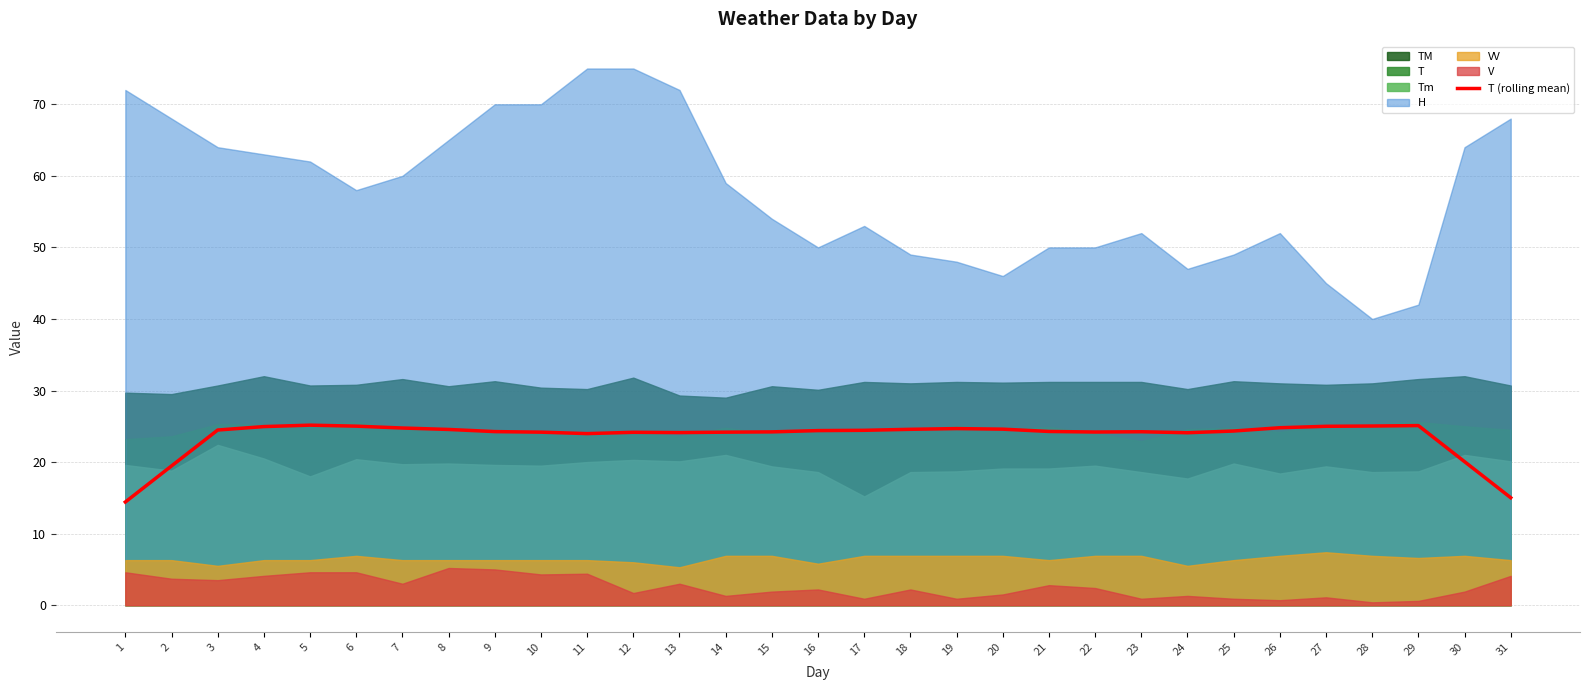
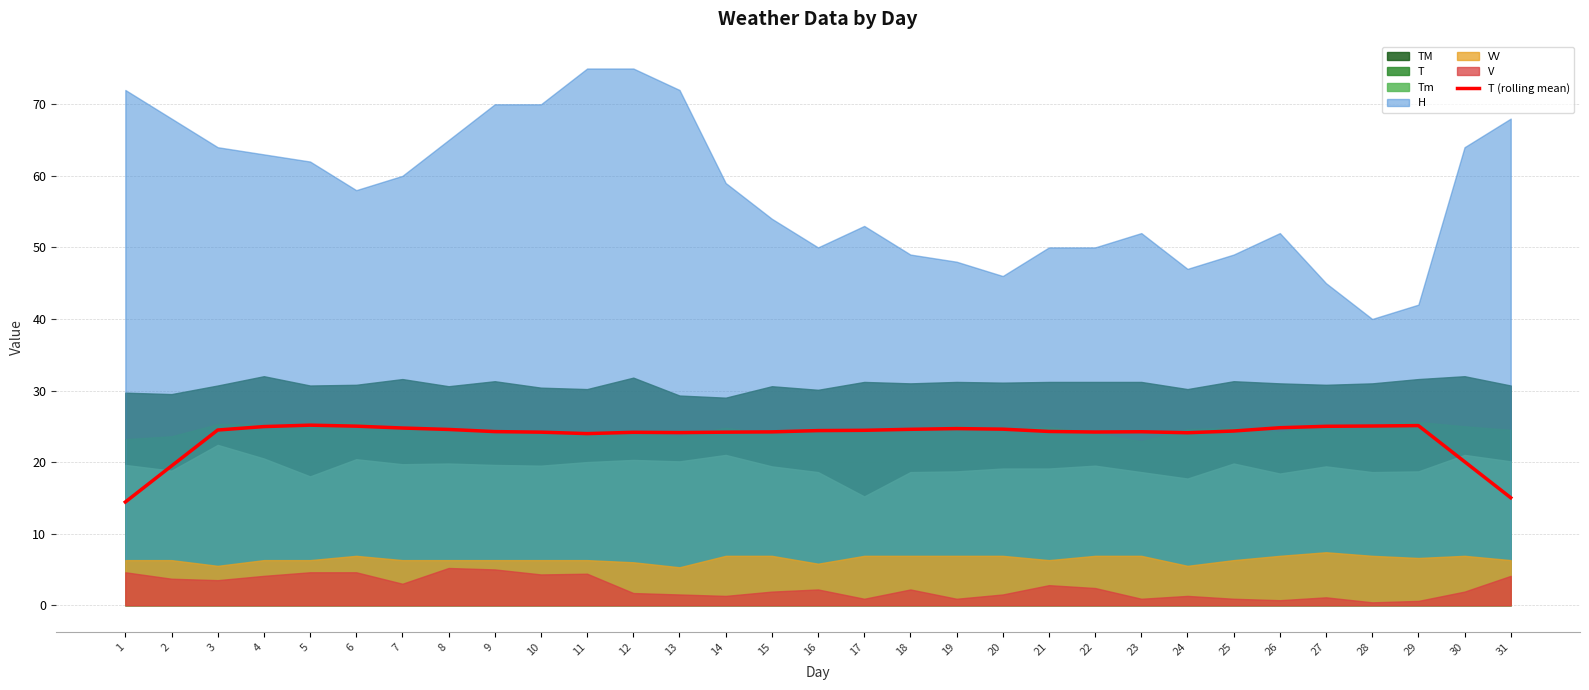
V, 13: 3 -> 2
